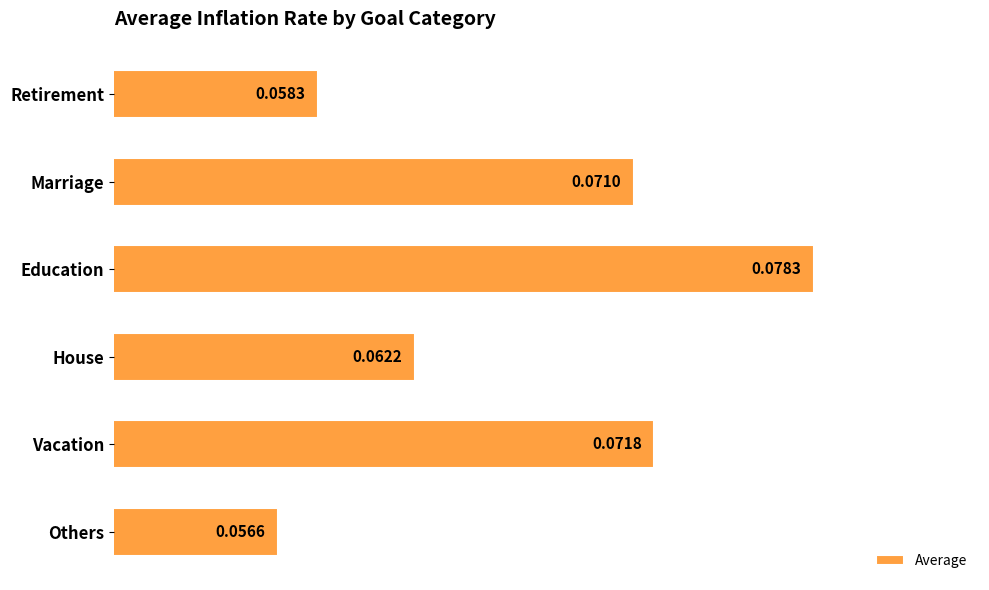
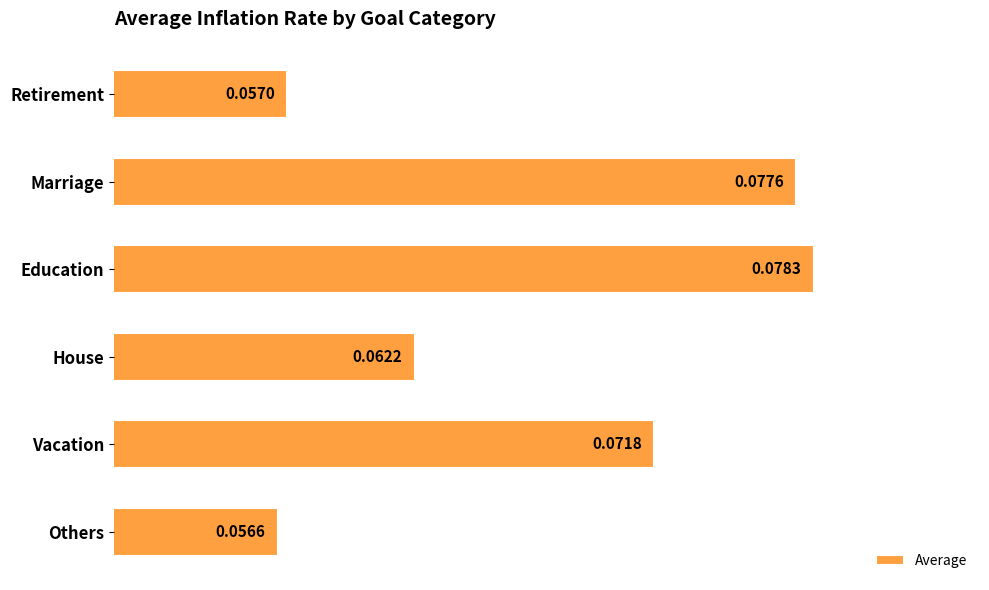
Retirement: 0.0583 -> 0.0570
Marriage: 0.0710 -> 0.0776
